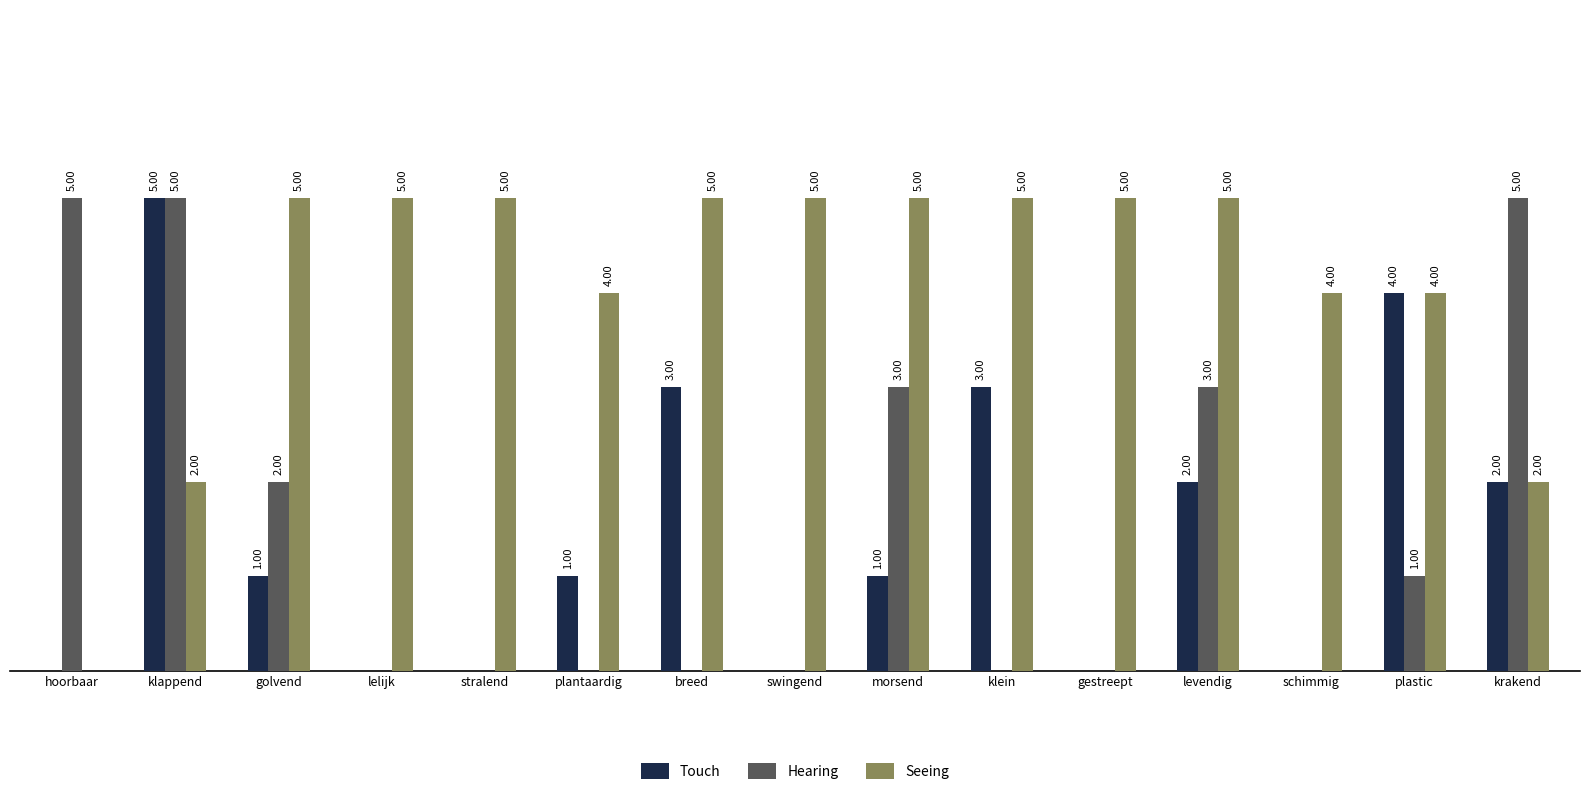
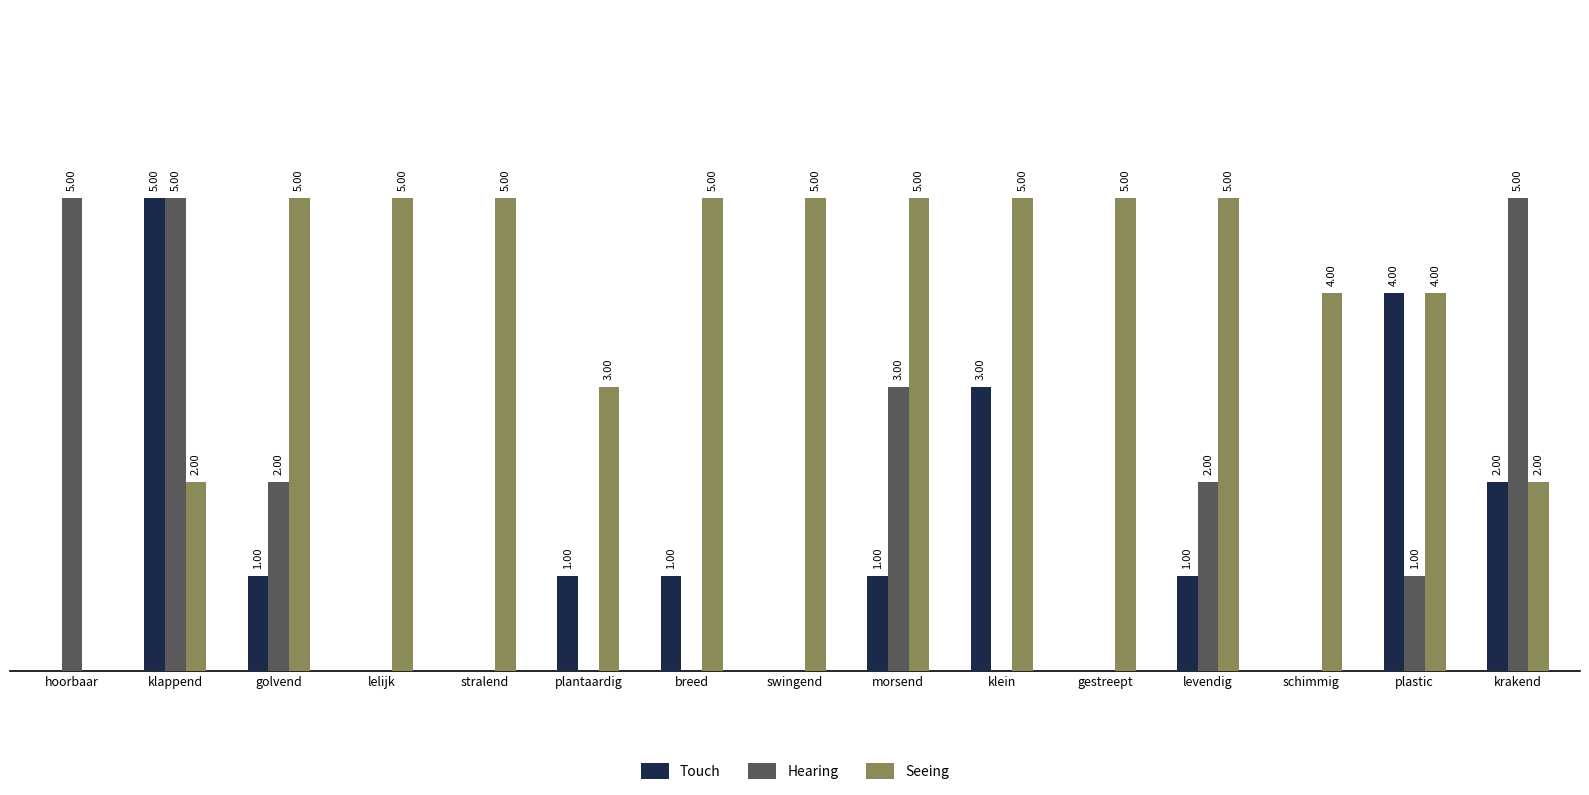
Seeing, plantaardig: 4.00 -> 3.00
Touch, breed: 3.00 -> 1.00
Touch, levendig: 2.00 -> 1.00
Hearing, levendig: 3.00 -> 2.00
